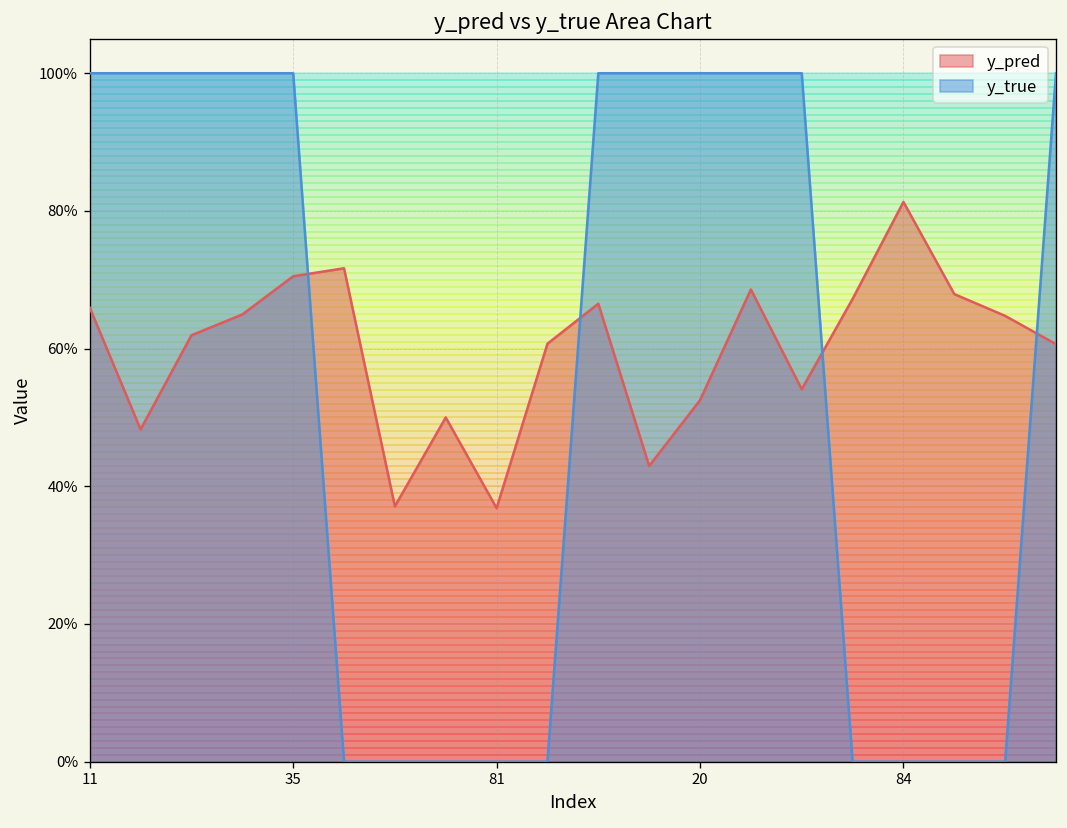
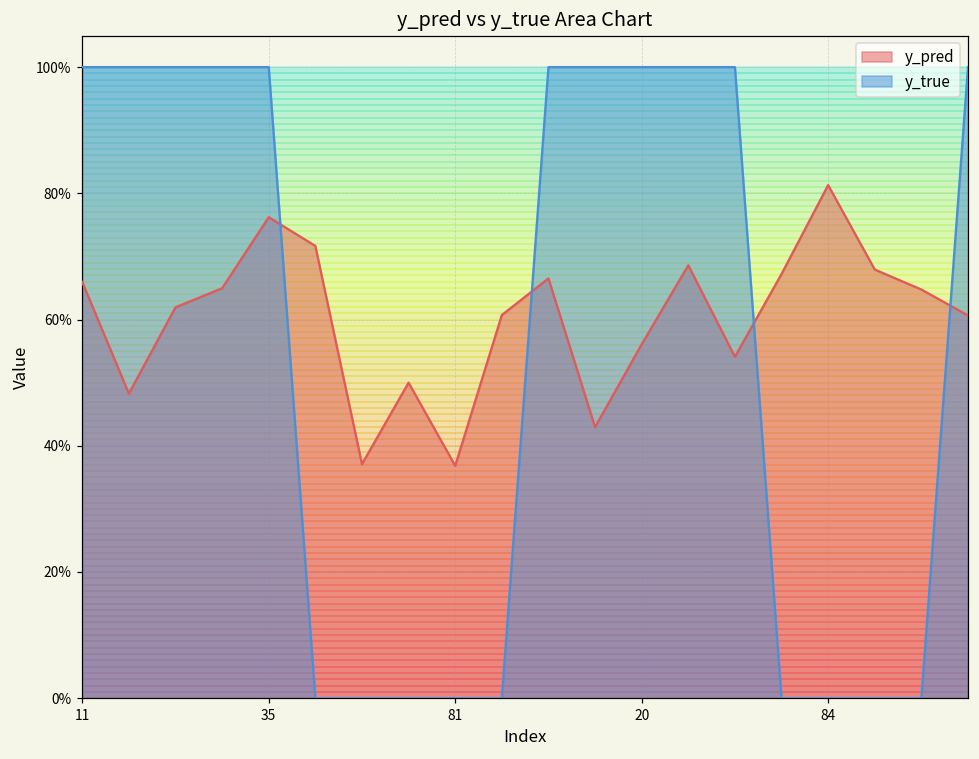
y_pred, 35: 71% -> 76%
y_pred, 20: 53% -> 56%
